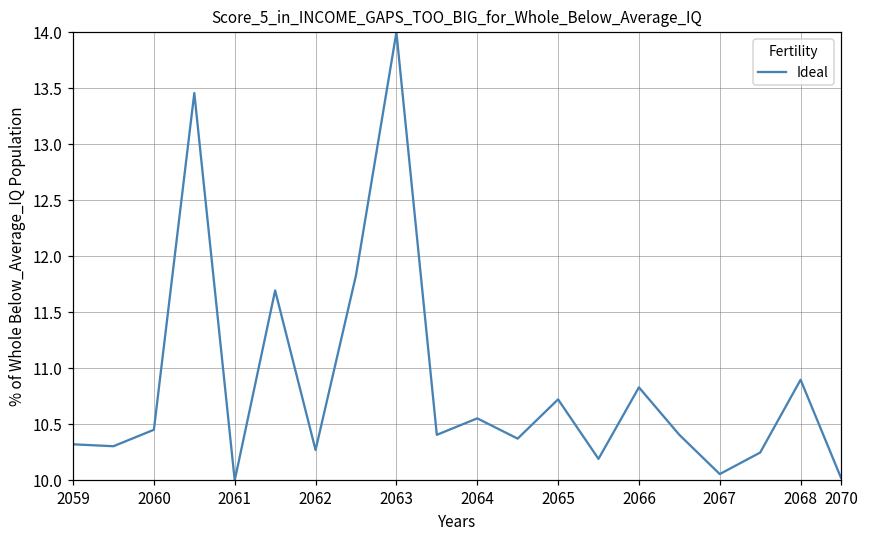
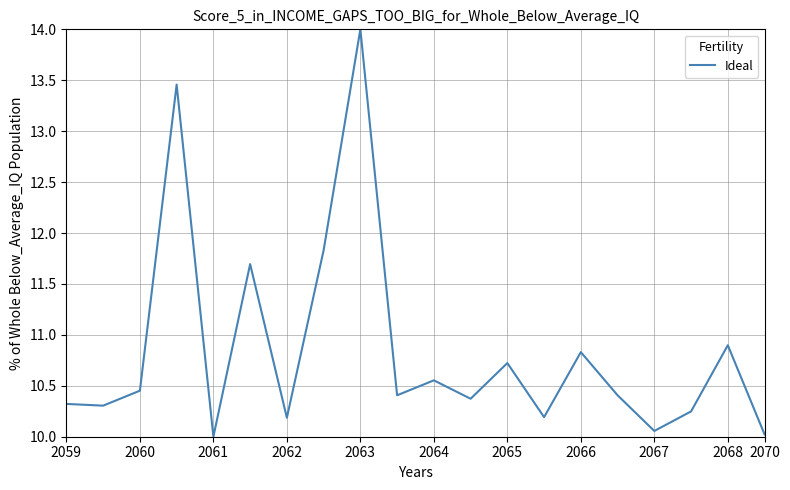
2062: 10.27 -> 10.19
